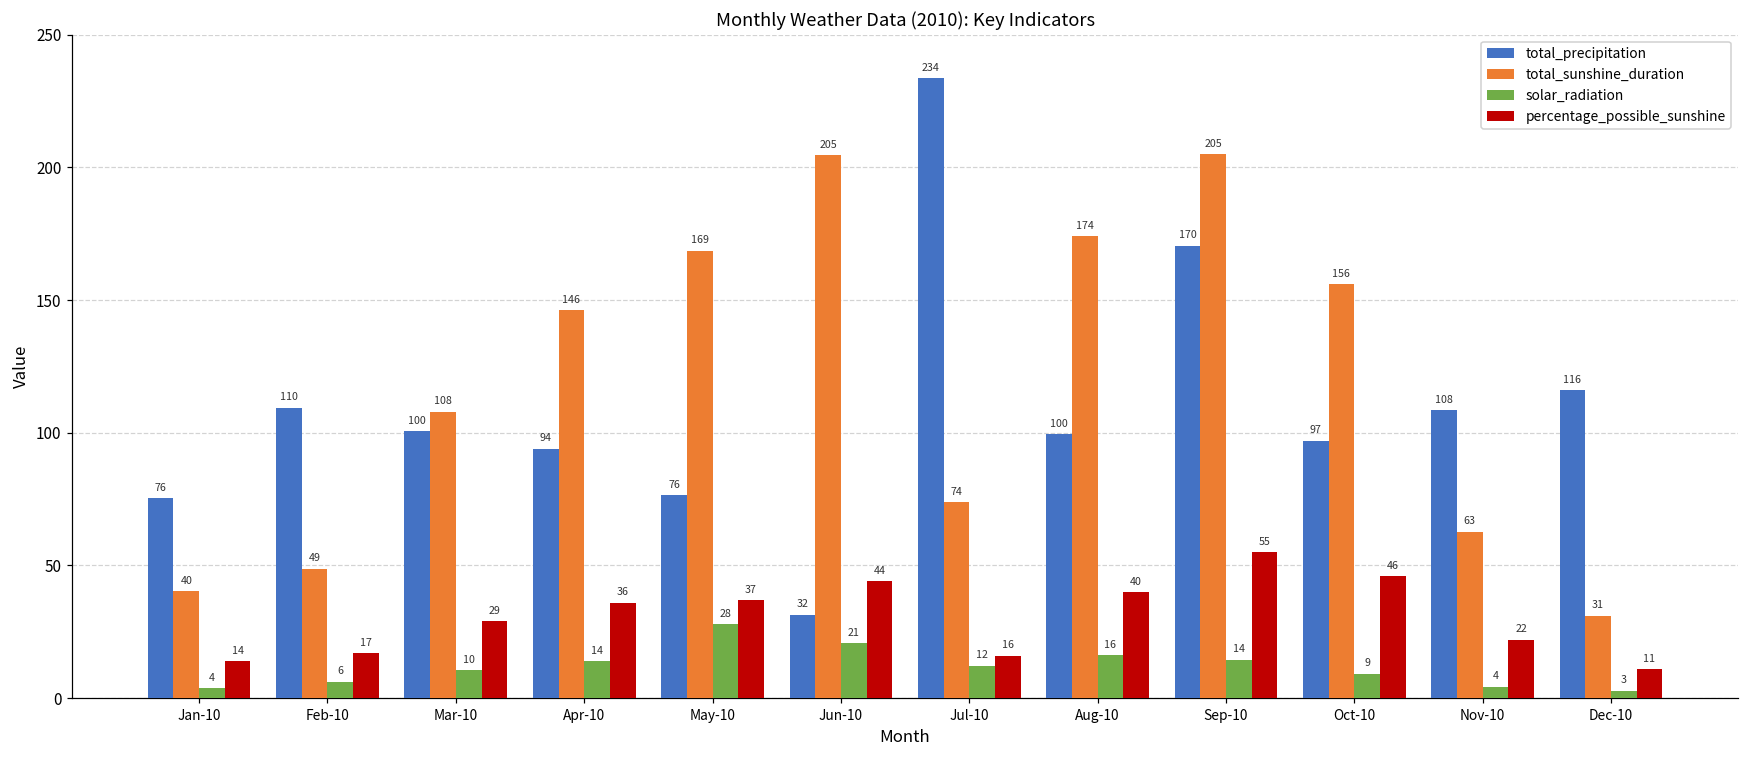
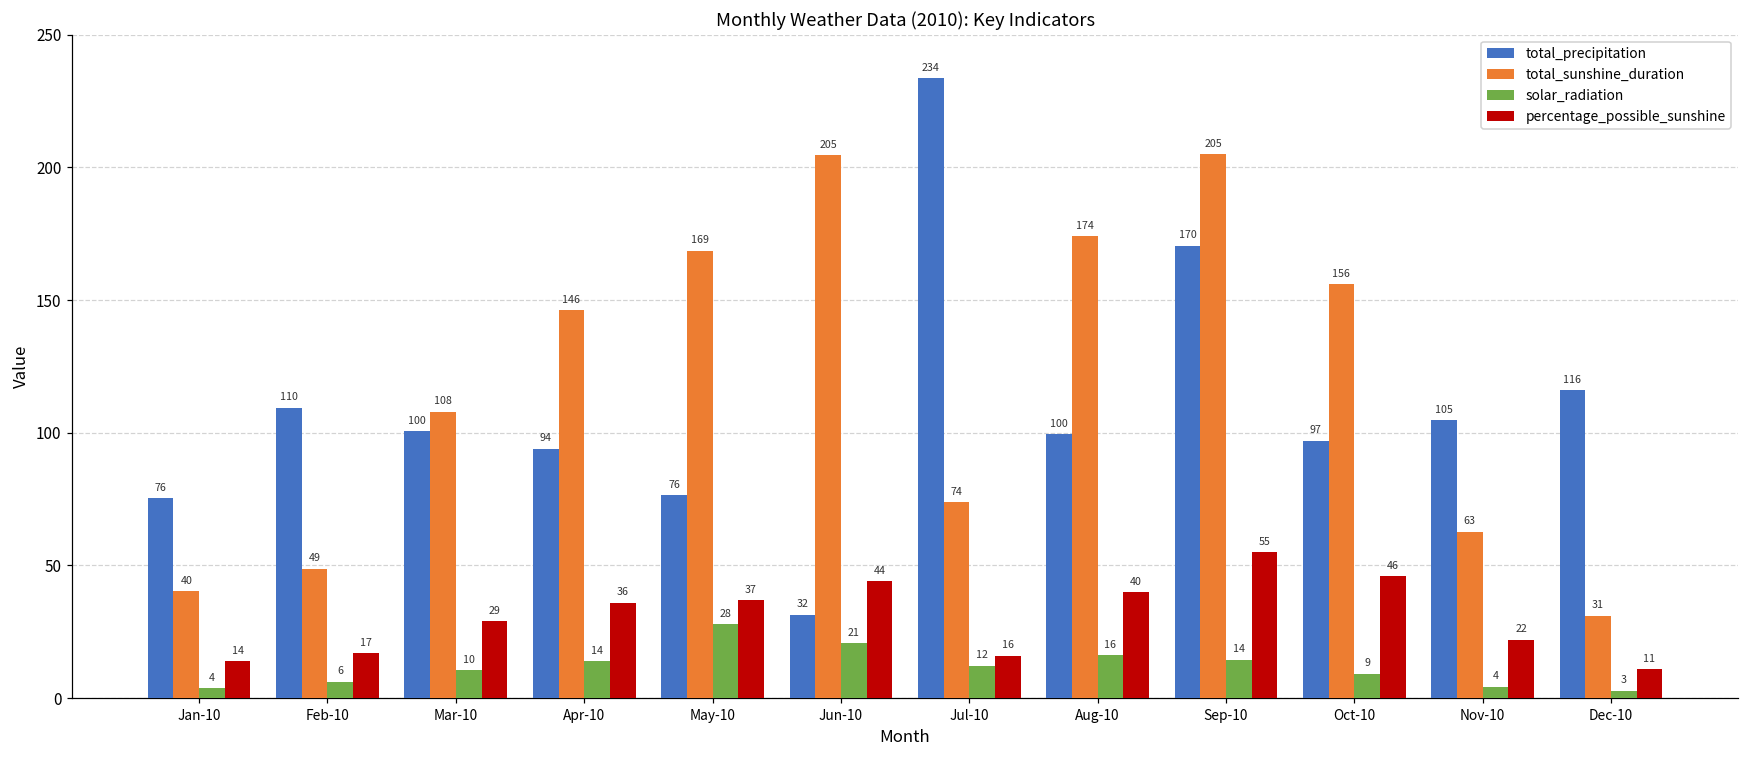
total_precipitation, Nov-10: 108 -> 105
